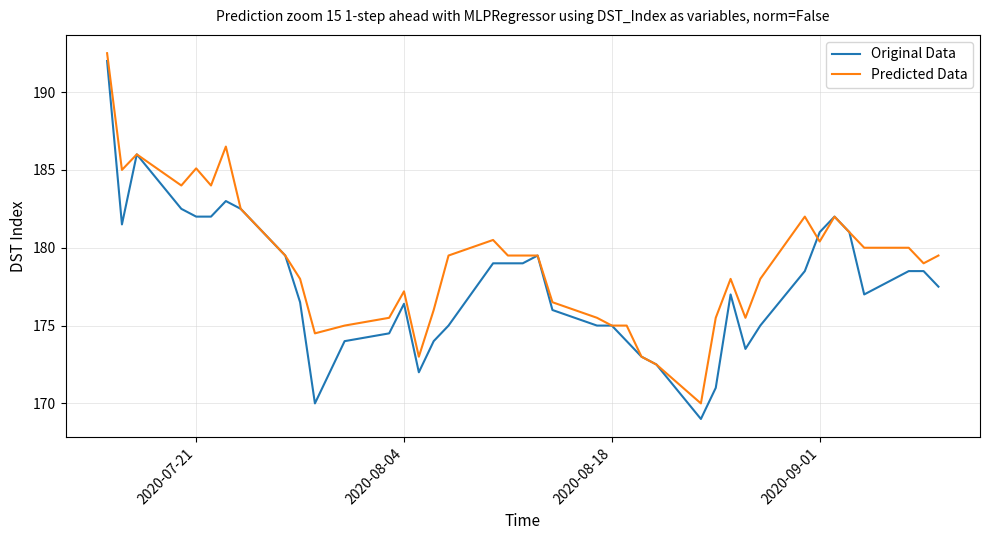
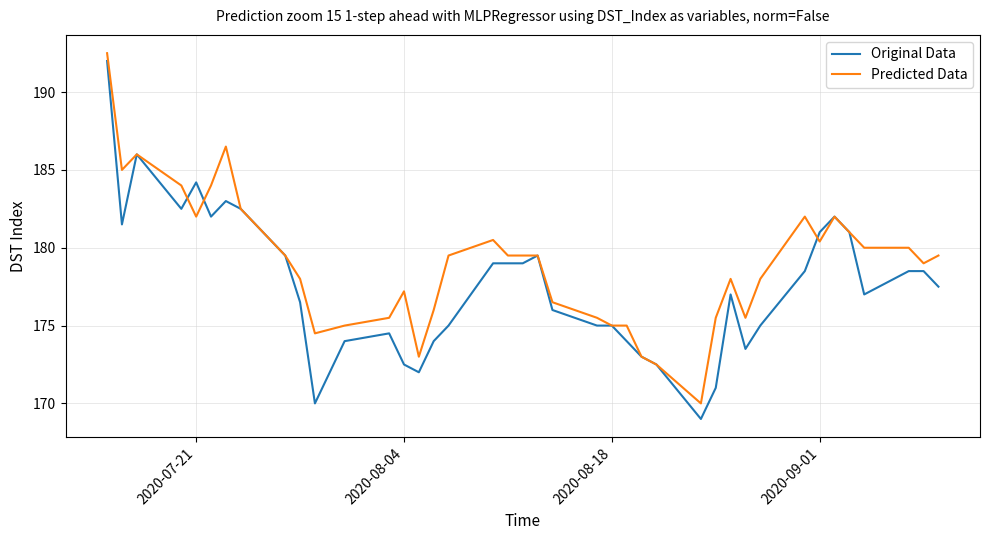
Original Data, 2020-07-21: 182.0 -> 184.2
Predicted Data, 2020-07-21: 185.1 -> 182.0
Original Data, 2020-08-04: 176.4 -> 172.5
